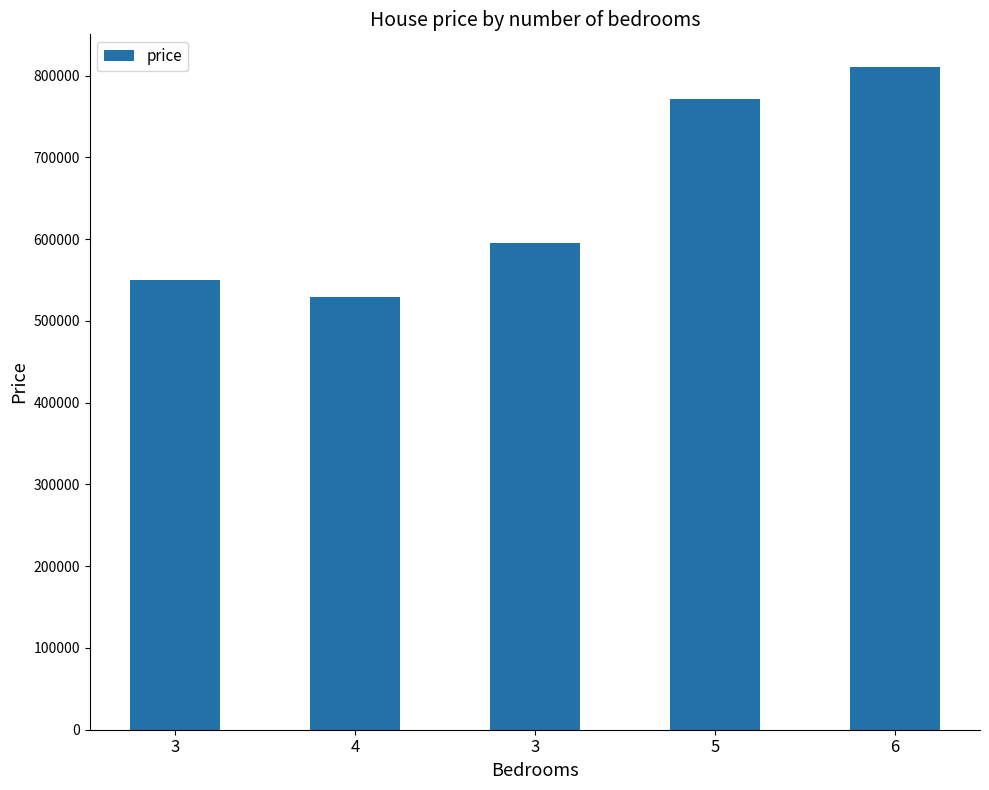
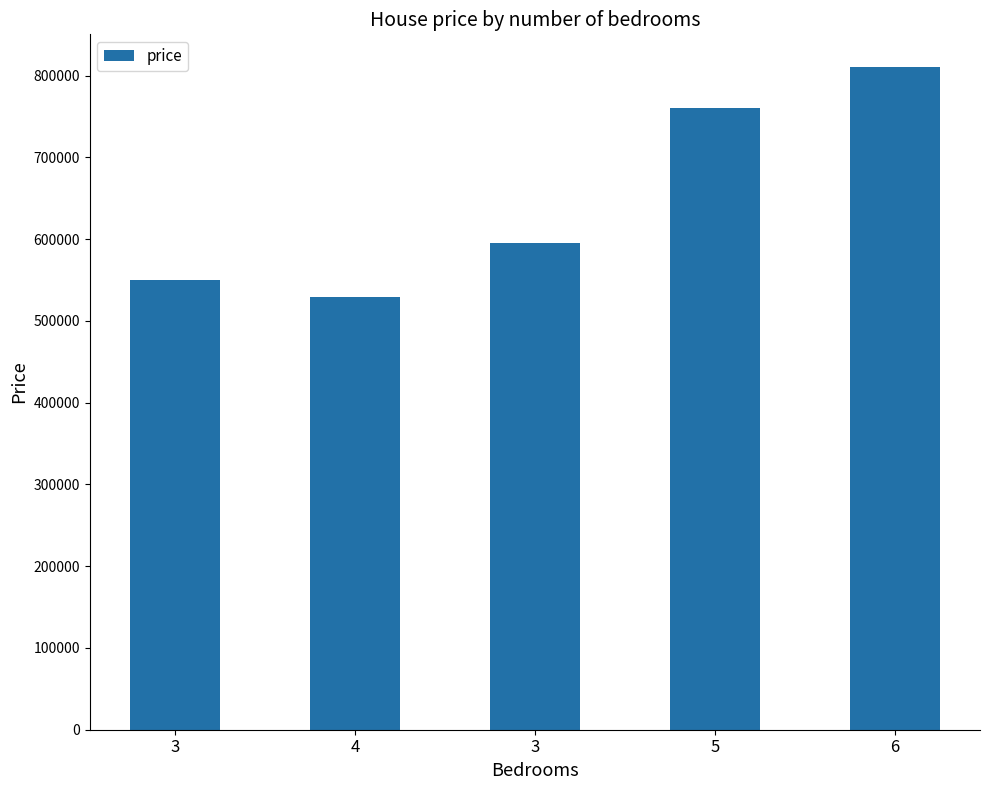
5: 770000 -> 760000
